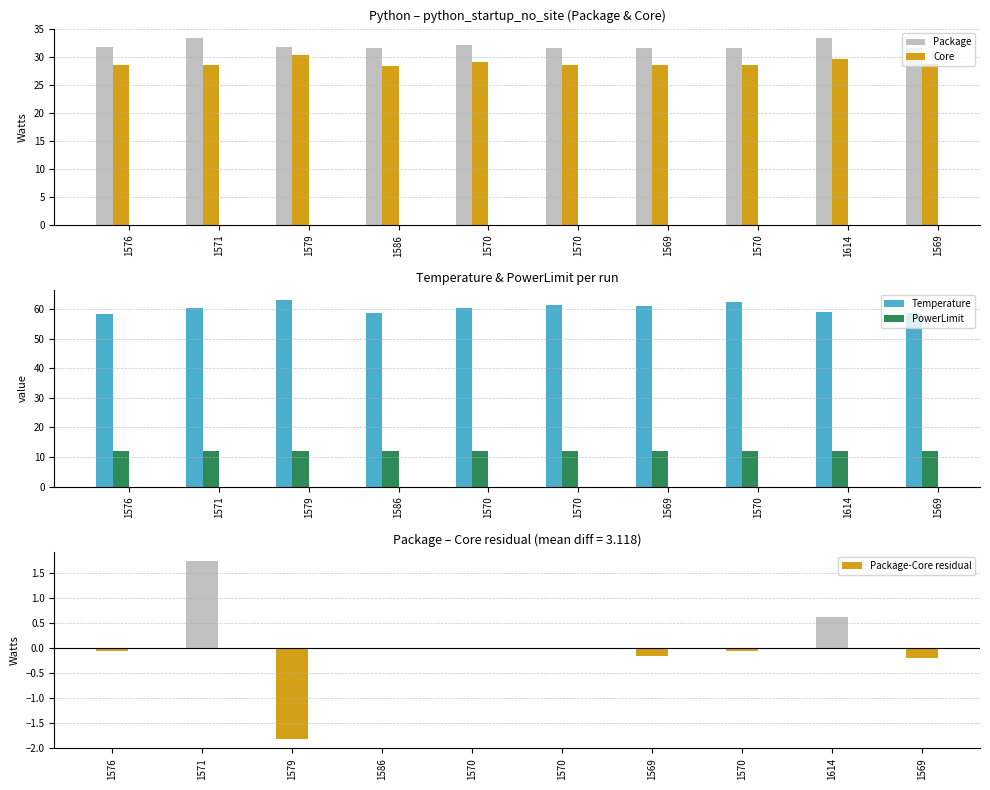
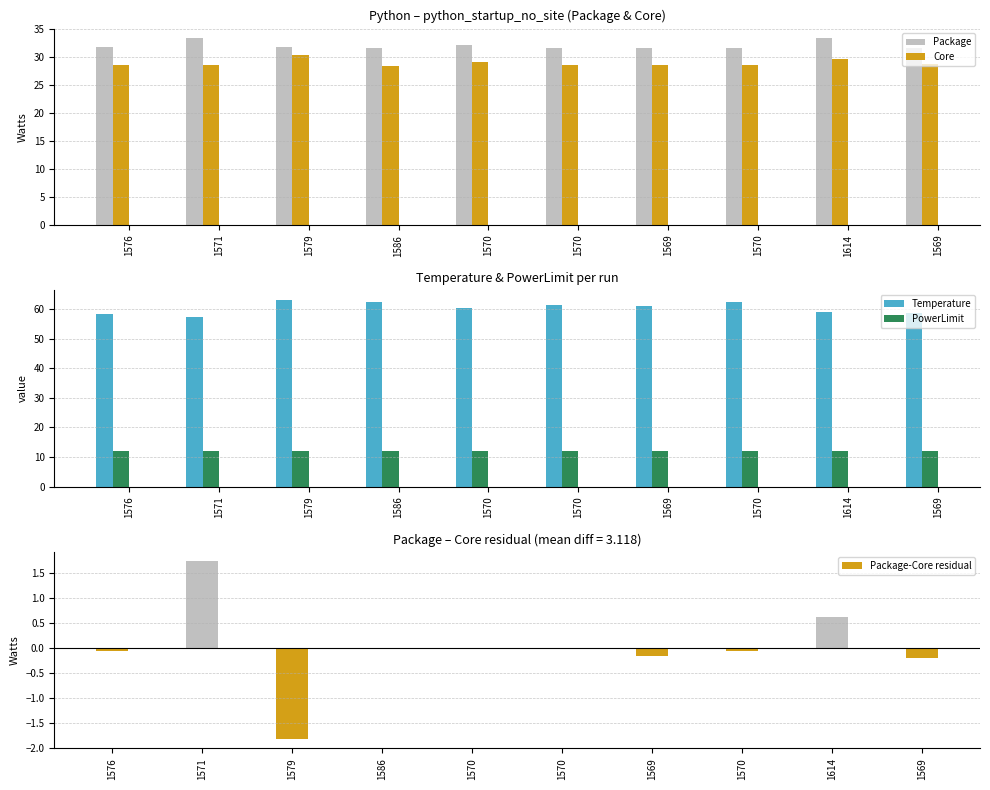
Temperature & PowerLimit per run, Temperature, 1571: 60 -> 57
Temperature & PowerLimit per run, Temperature, 1586: 59 -> 62
